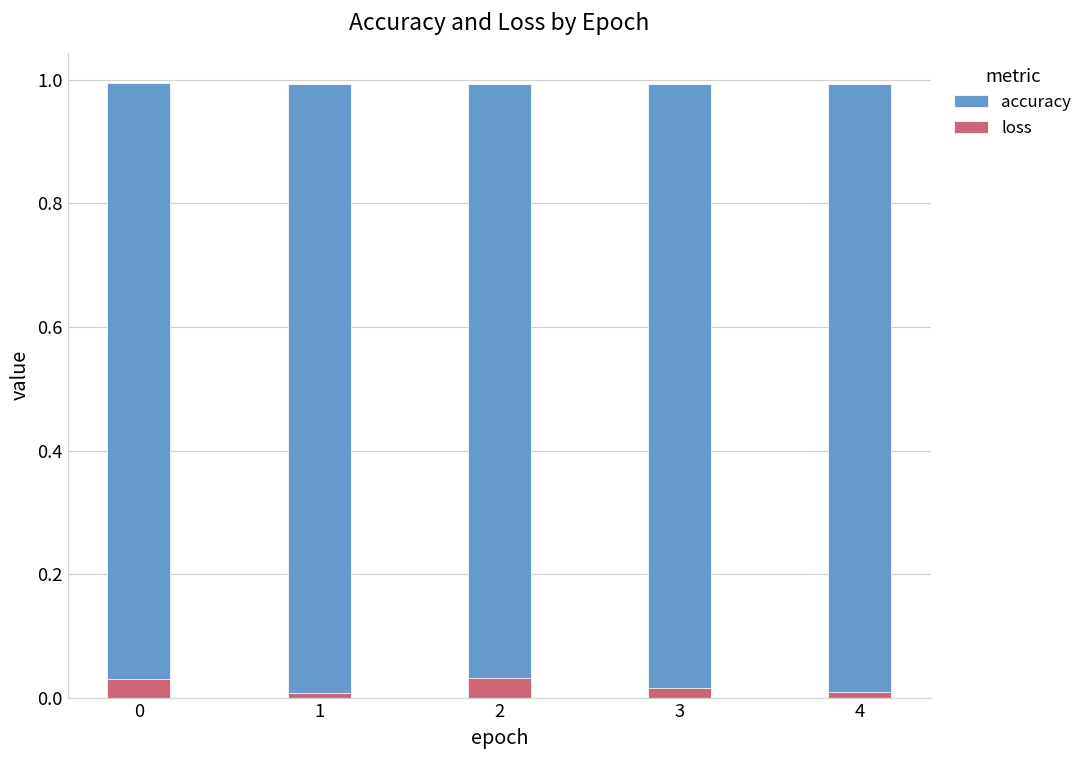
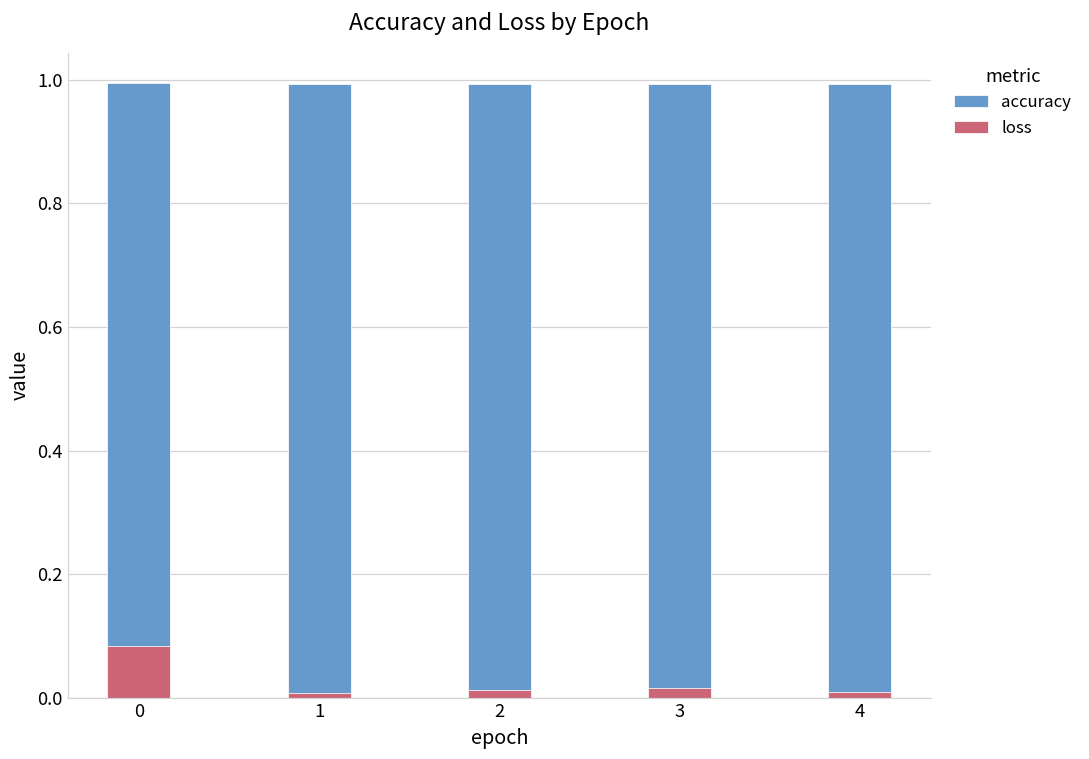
loss, 0: 0.03 -> 0.08
loss, 2: 0.03 -> 0.01
